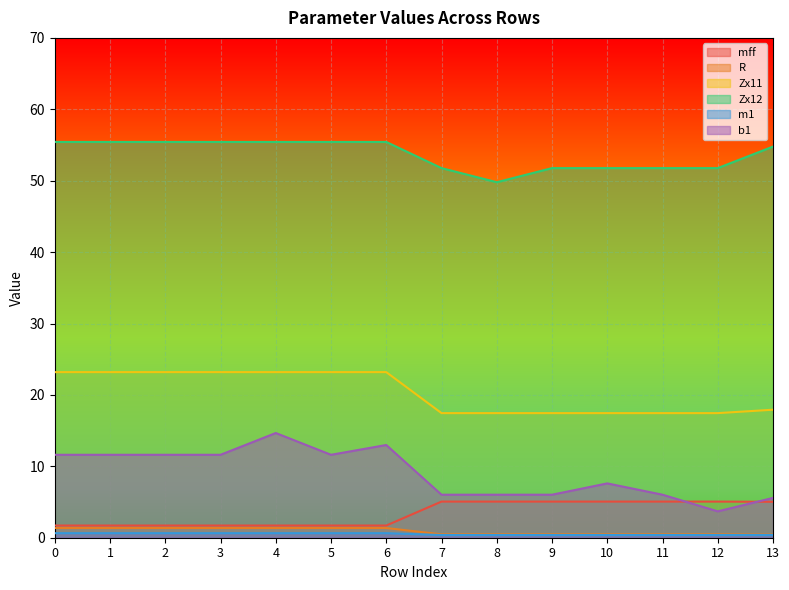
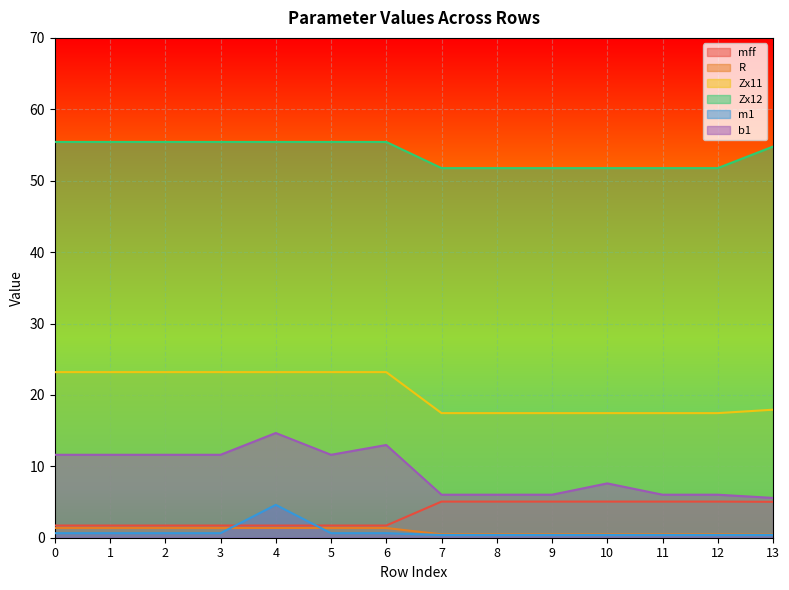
m1, 4: 1 -> 5
Zx12, 8: 50 -> 52
b1, 12: 4 -> 6
